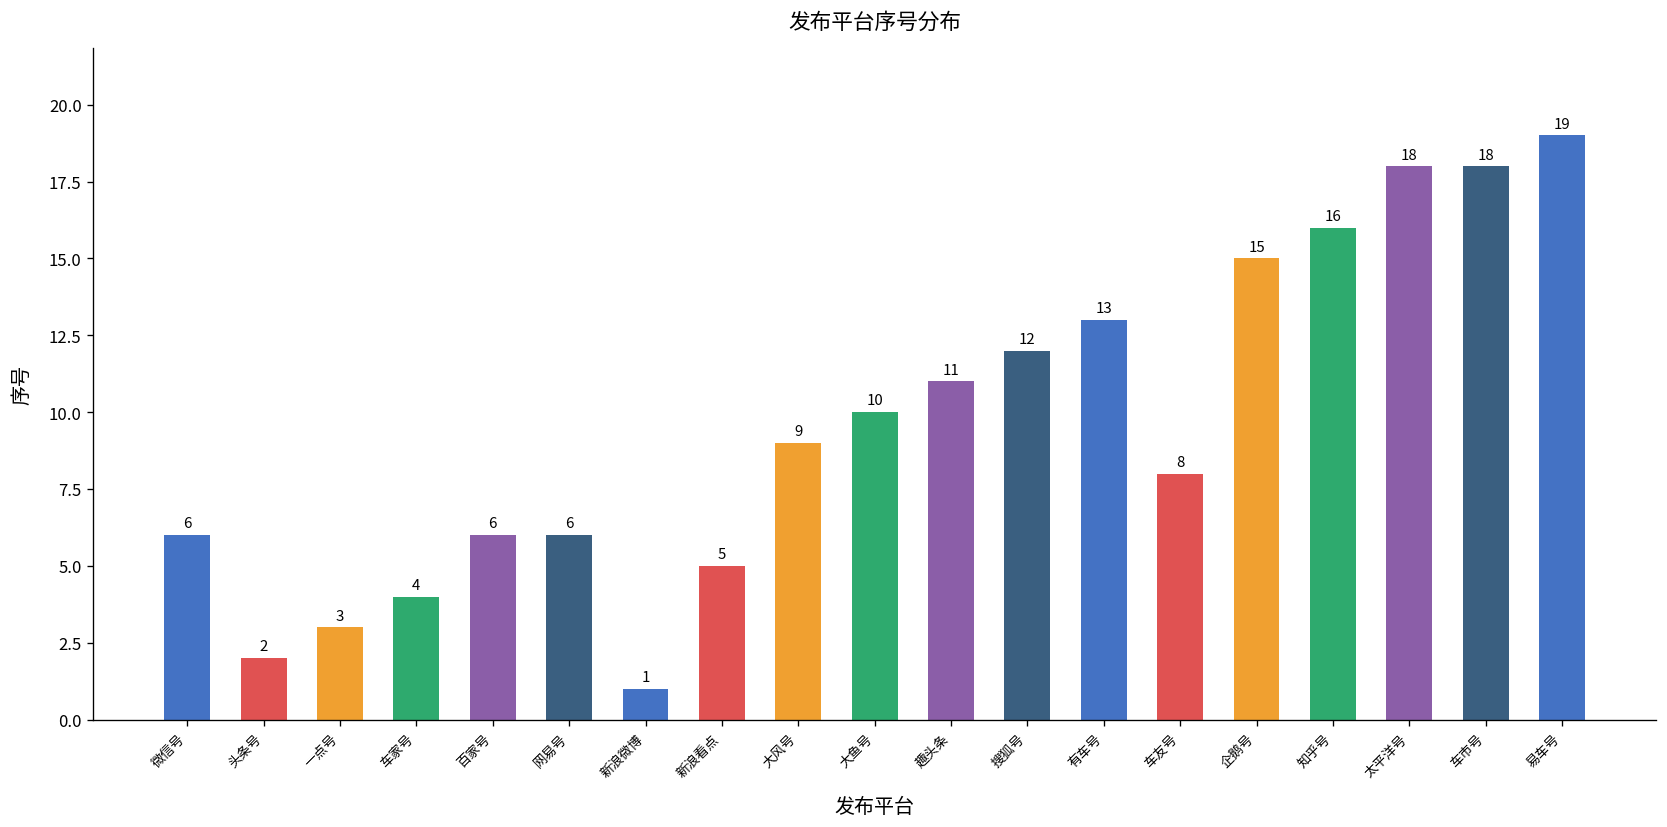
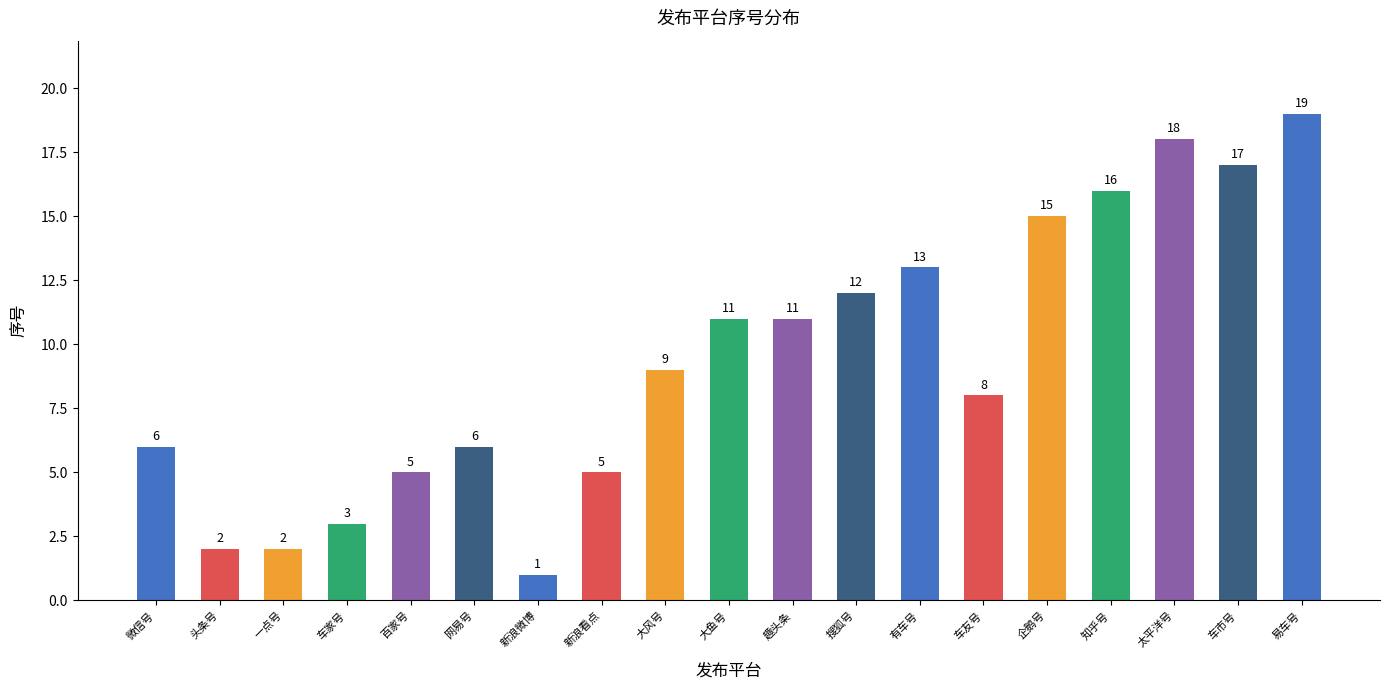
一点号: 3 -> 2
车家号: 4 -> 3
百家号: 6 -> 5
大鱼号: 10 -> 11
车市号: 18 -> 17
